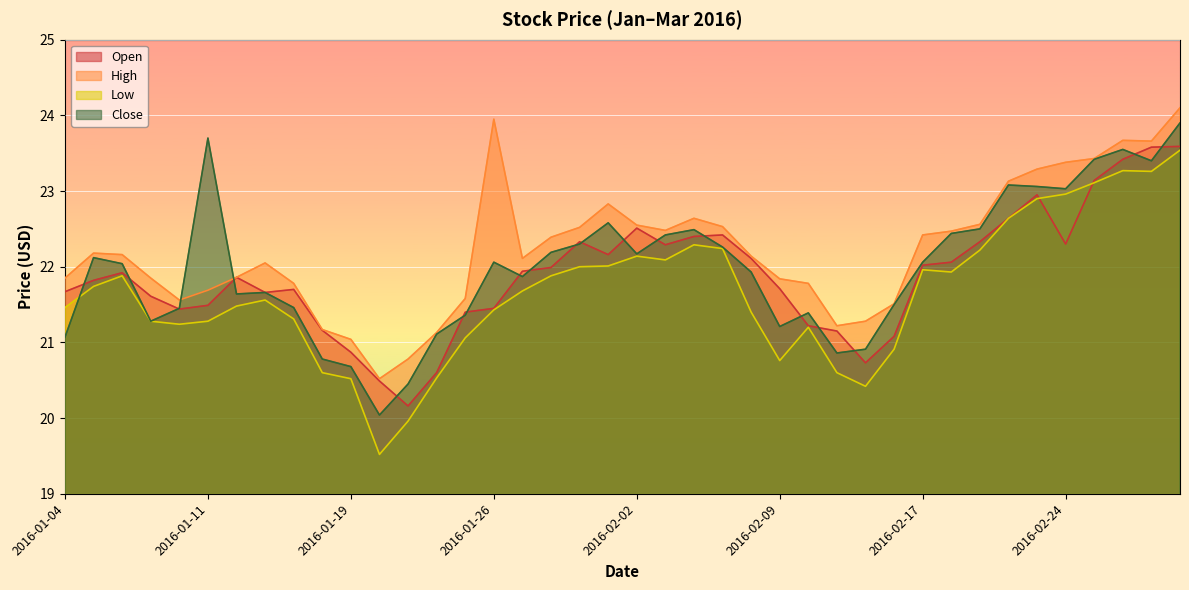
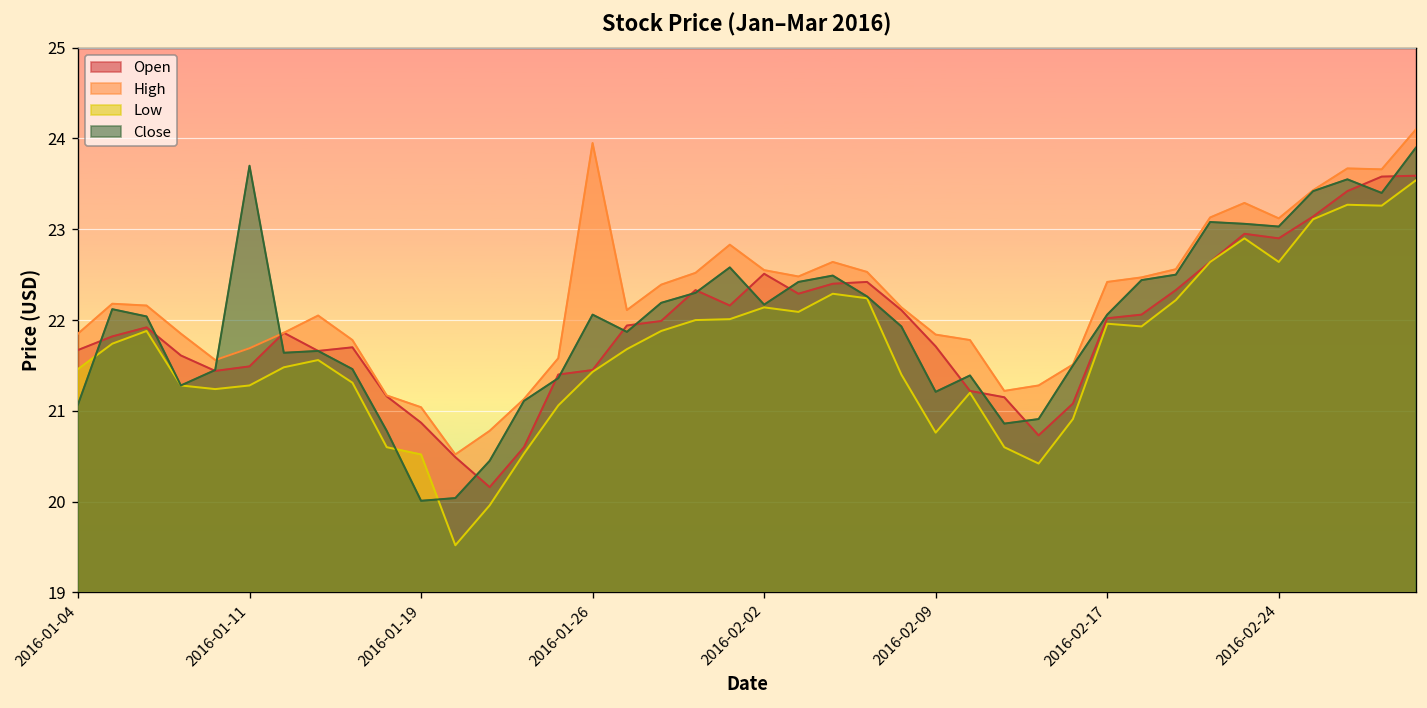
Close, 2016-01-19: 20.7 -> 20.0
Open, 2016-02-24: 22.3 -> 22.9
High, 2016-02-24: 23.4 -> 23.1
Low, 2016-02-24: 23.0 -> 22.6
